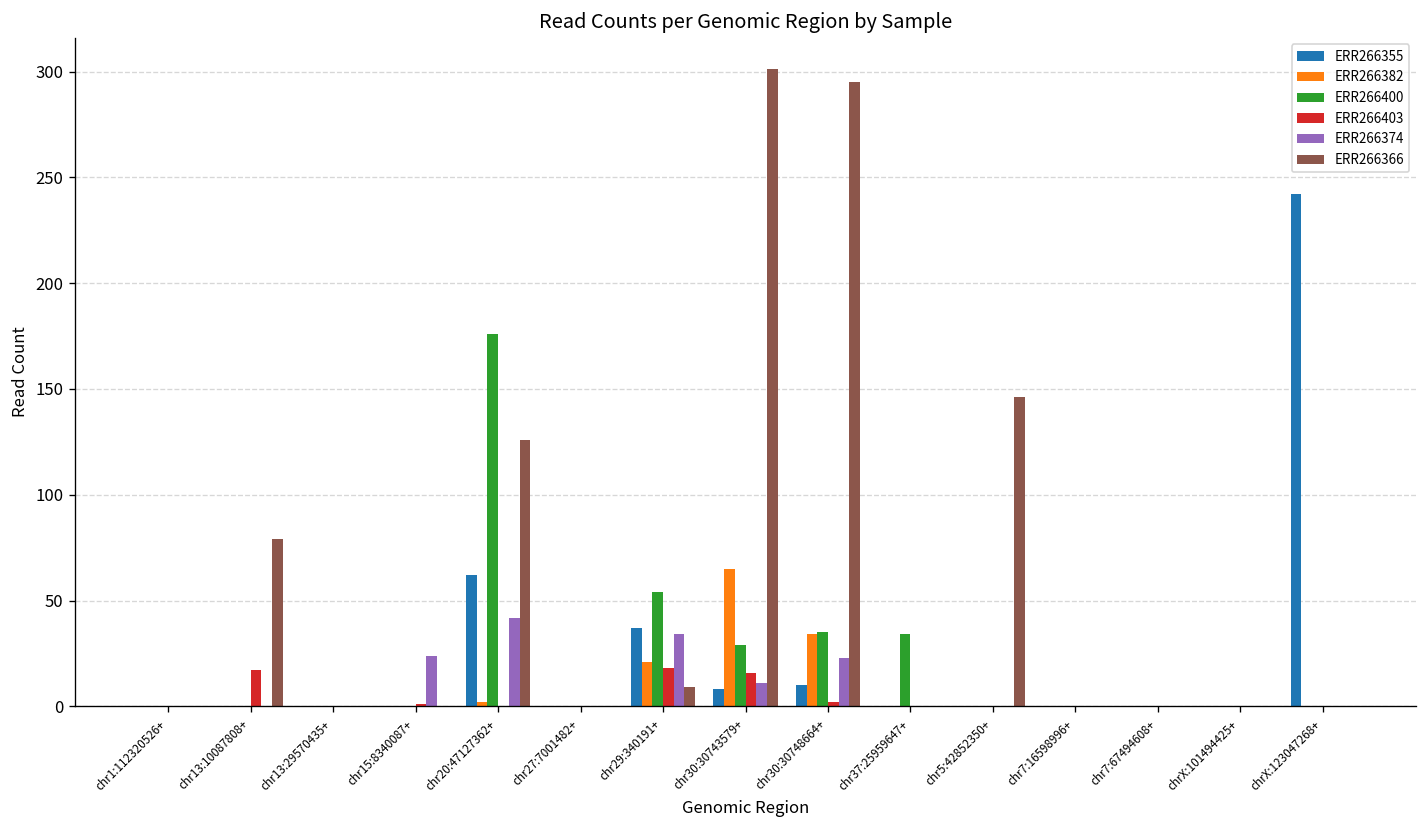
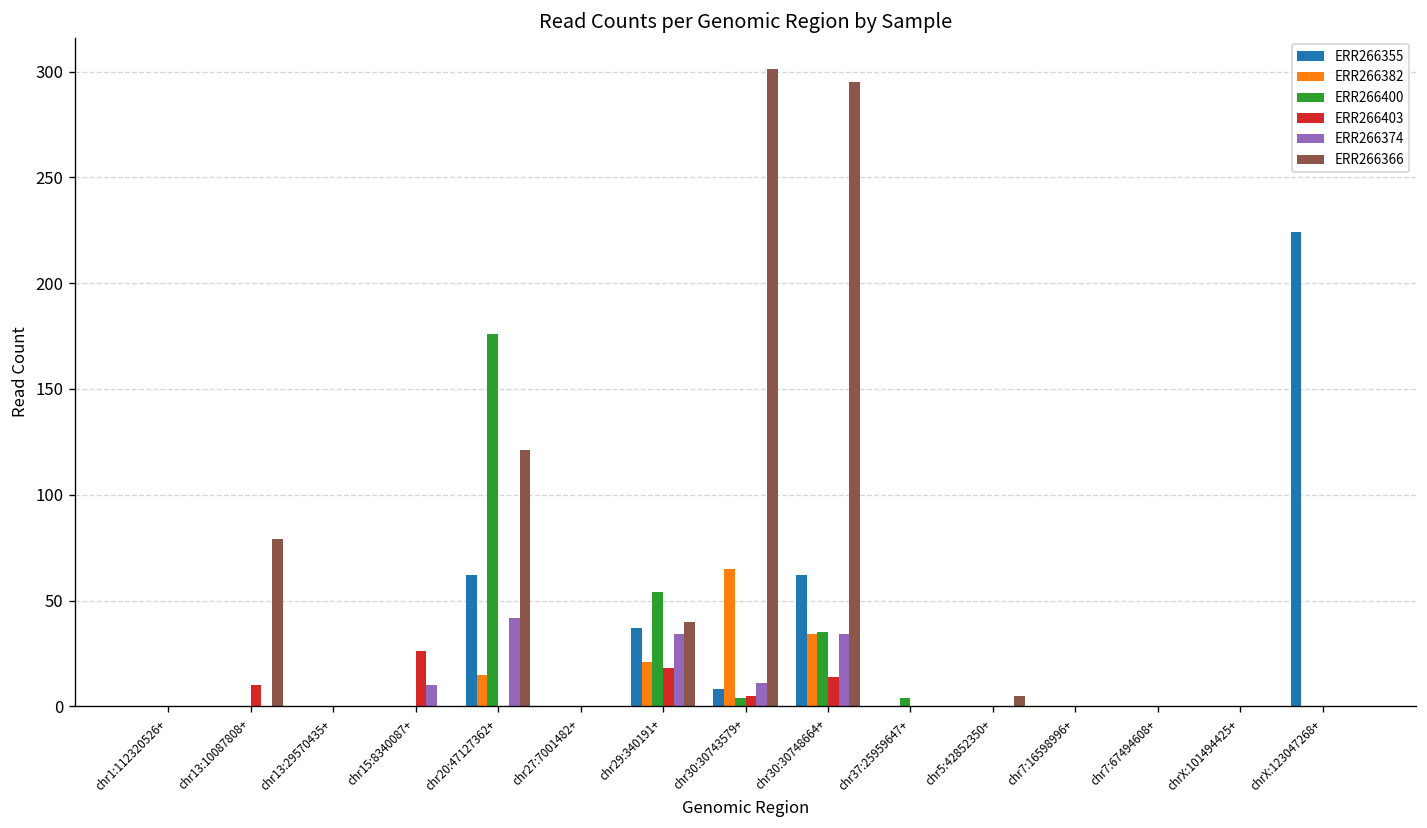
ERR266403, chr13:10087808+: 17 -> 10
ERR266403, chr15:8340087+: 1 -> 26
ERR266374, chr15:8340087+: 24 -> 10
ERR266382, chr20:47127362+: 2 -> 15
ERR266366, chr20:47127362+: 126 -> 121
ERR266366, chr29:340191+: 9 -> 40
ERR266400, chr30:30743579+: 29 -> 4
ERR266403, chr30:30743579+: 16 -> 5
ERR266355, chr30:30748664+: 10 -> 62
ERR266403, chr30:30748664+: 2 -> 14
ERR266374, chr30:30748664+: 23 -> 34
ERR266400, chr37:25959647+: 34 -> 4
ERR266366, chr5:42852350+: 146 -> 5
ERR266355, chrX:123047268+: 242 -> 224
